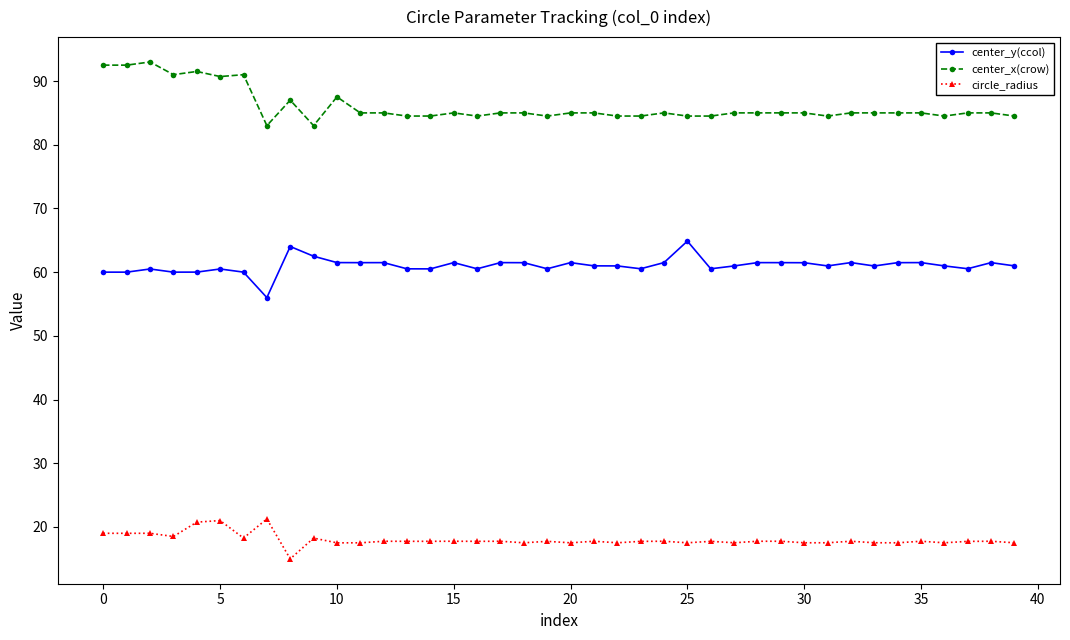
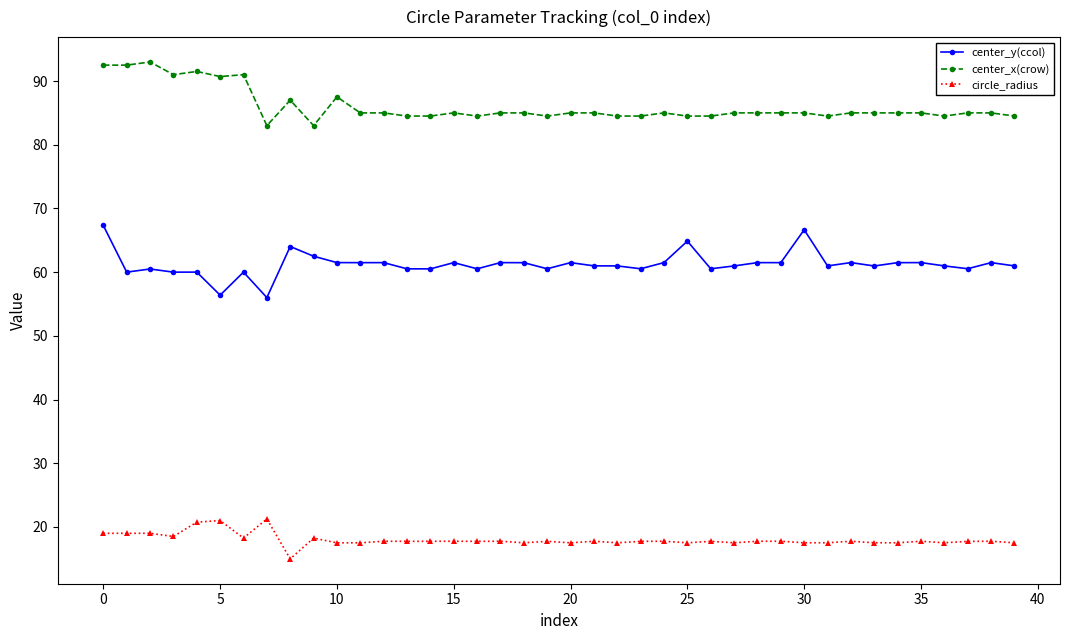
center_y(ccol), 0: 60 -> 67
center_y(ccol), 5: 60 -> 56
center_y(ccol), 30: 61 -> 67
